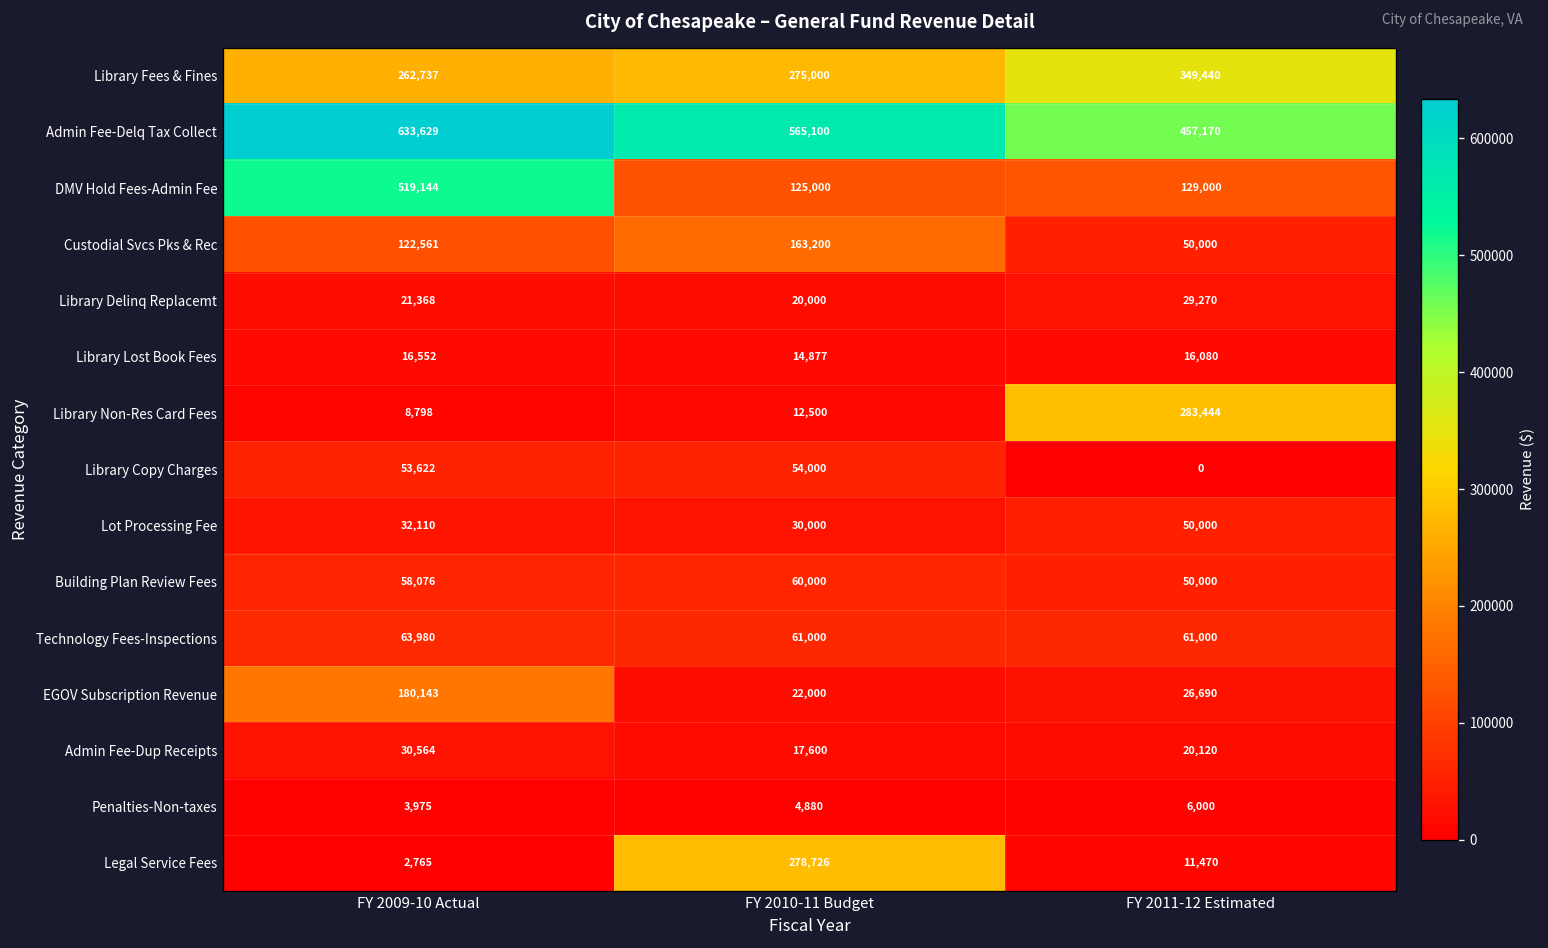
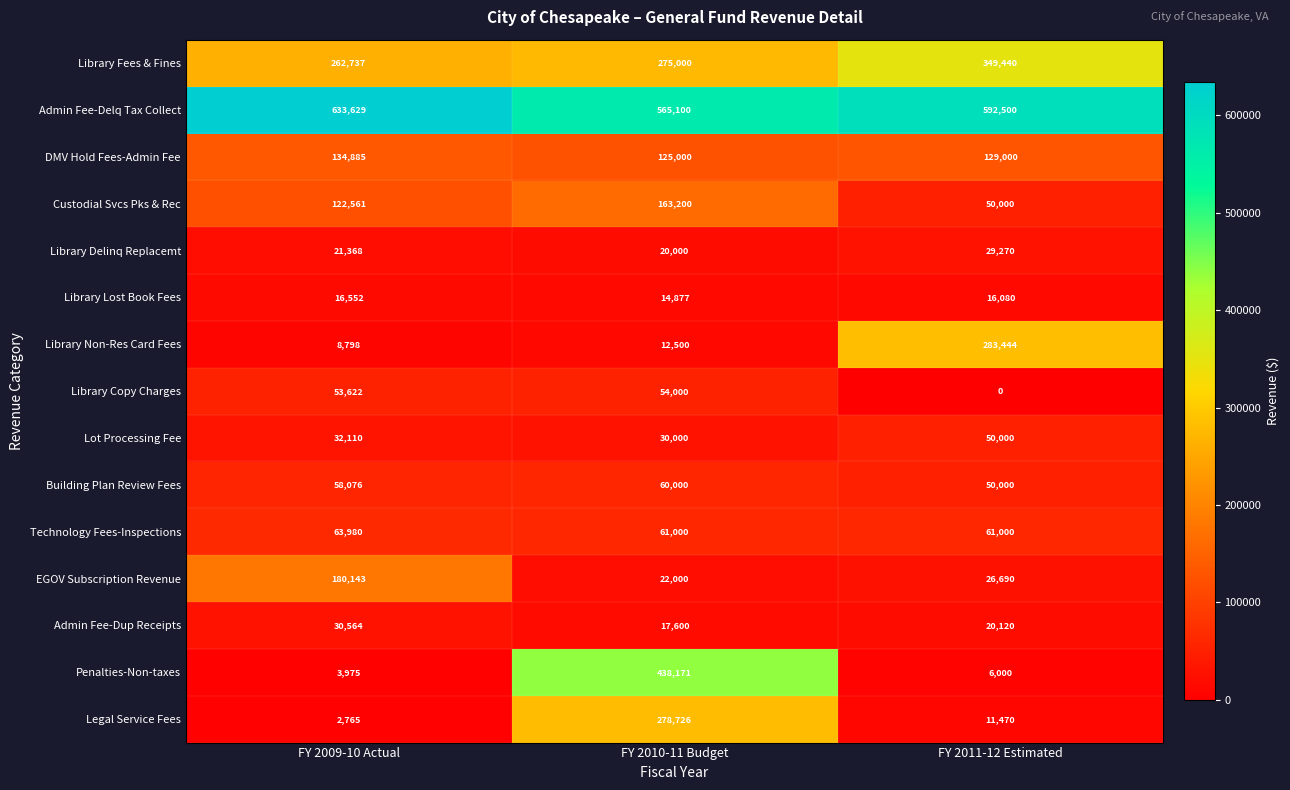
Admin Fee-Delq Tax Collect, FY 2011-12 Estimated: 457,170 -> 592,500
DMV Hold Fees-Admin Fee, FY 2009-10 Actual: 519,144 -> 134,885
Penalties-Non-taxes, FY 2010-11 Budget: 4,880 -> 438,171
